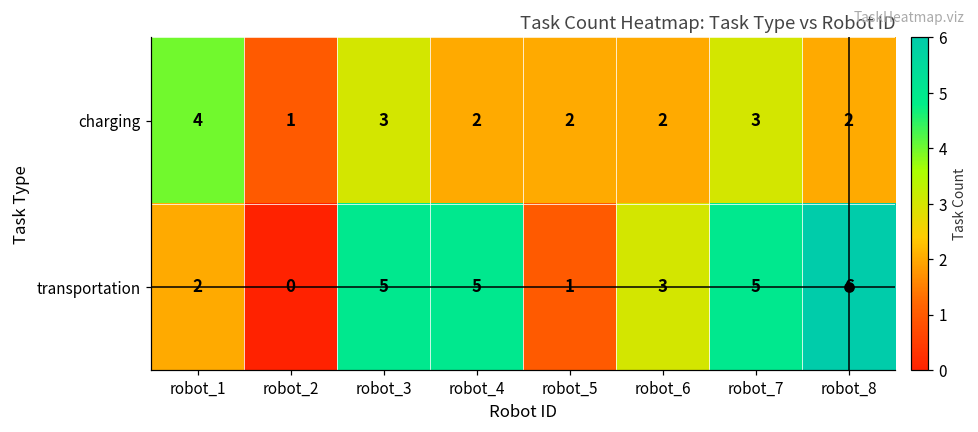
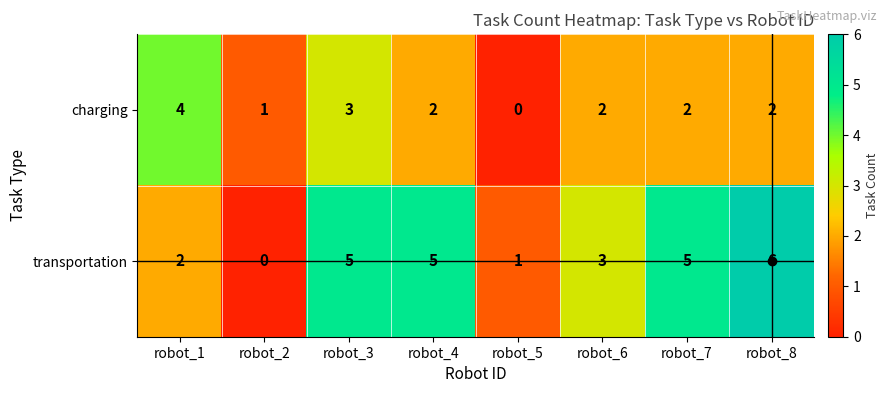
charging, robot_5: 2 -> 0
charging, robot_7: 3 -> 2
